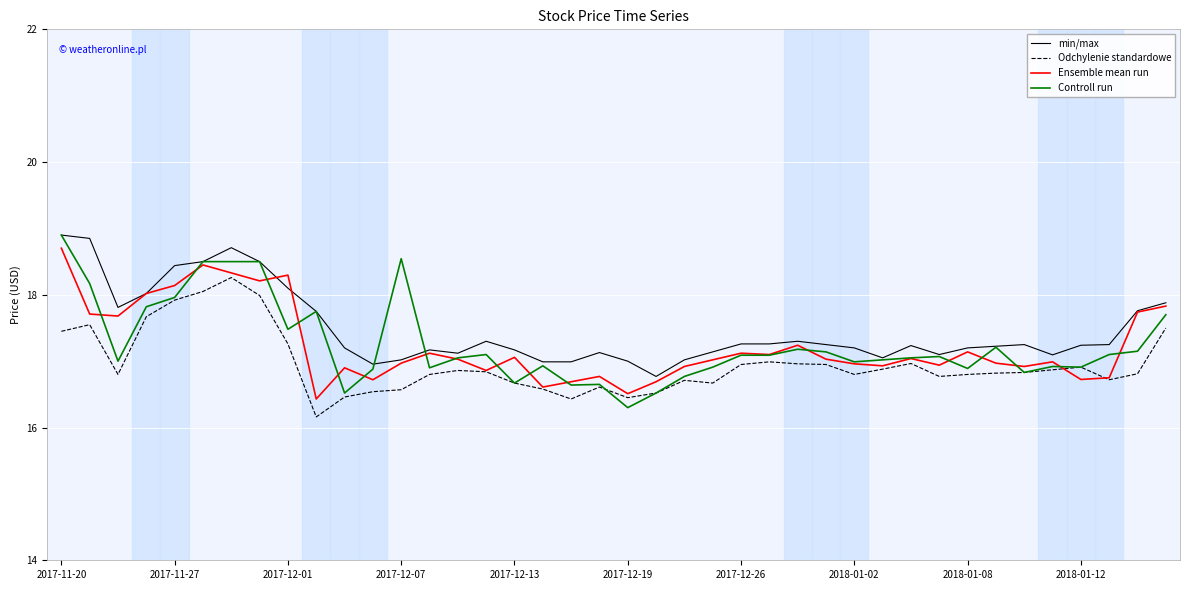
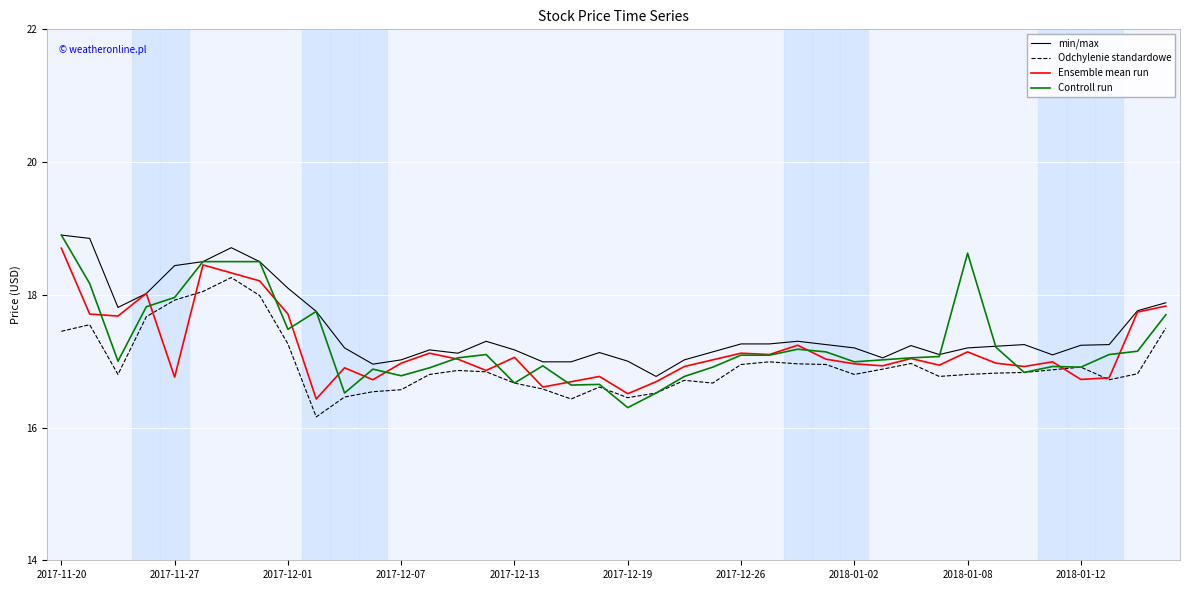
Ensemble mean run, 2017-11-27: 18.1 -> 16.8
Ensemble mean run, 2017-12-01: 18.3 -> 17.7
Controll run, 2017-12-07: 18.5 -> 16.8
Controll run, 2018-01-08: 16.9 -> 18.6
